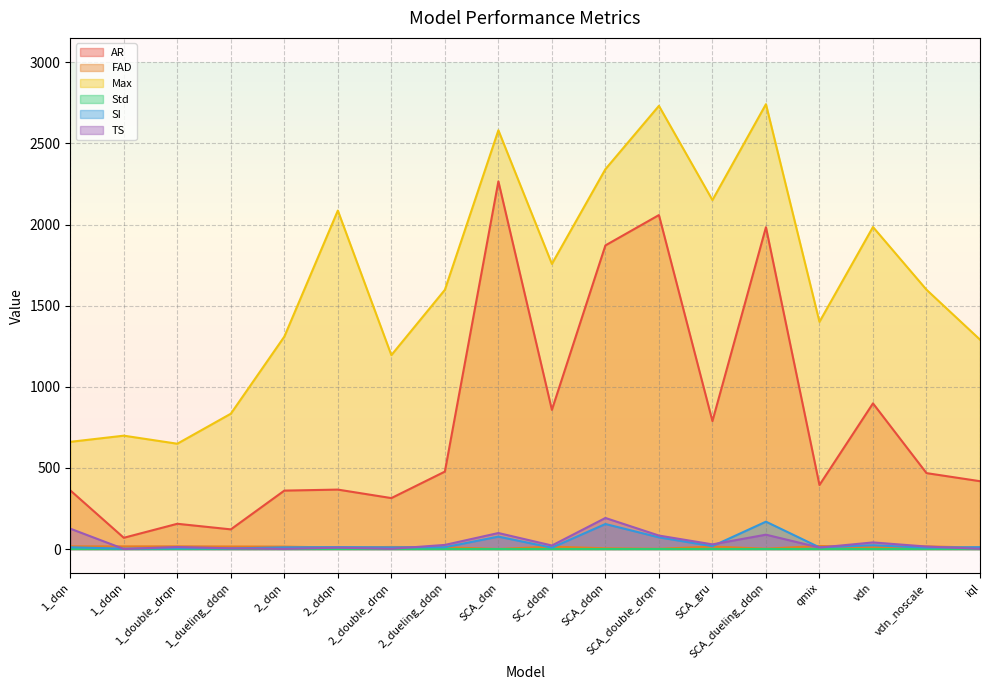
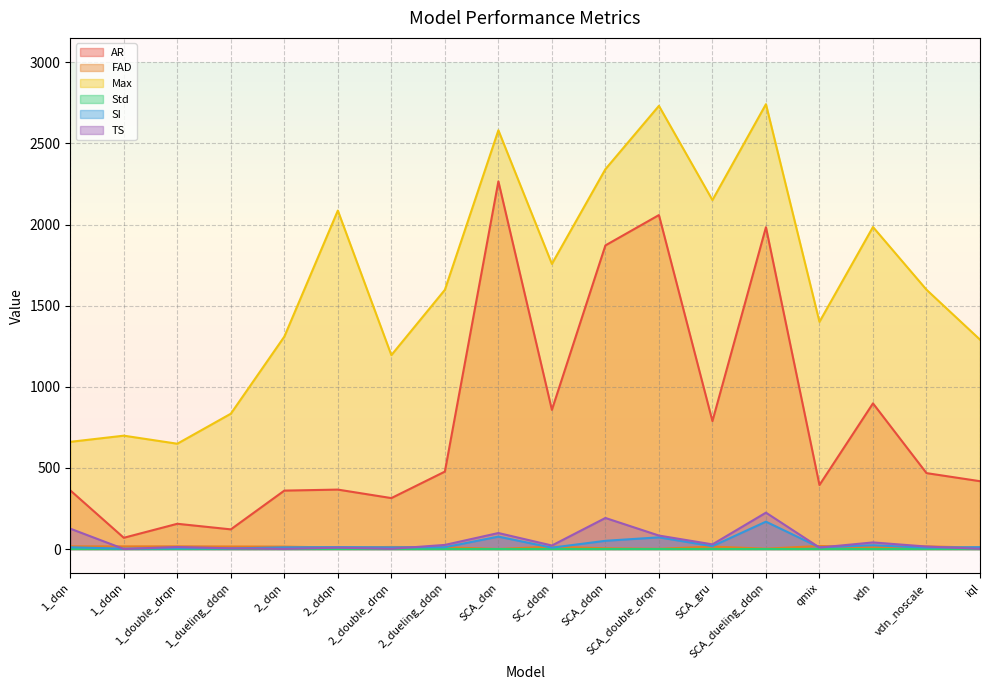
SI, SCA_ddqn: 150 -> 50
TS, SCA_dueling_ddqn: 90 -> 220
